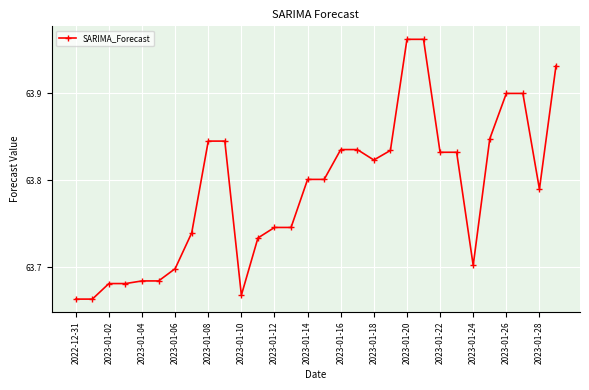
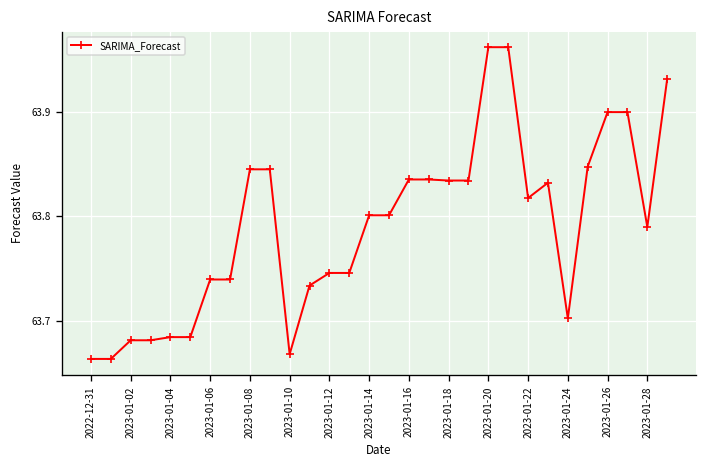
2023-01-06: 63.70 -> 63.74
2023-01-18: 63.82 -> 63.83
2023-01-22: 63.83 -> 63.82
